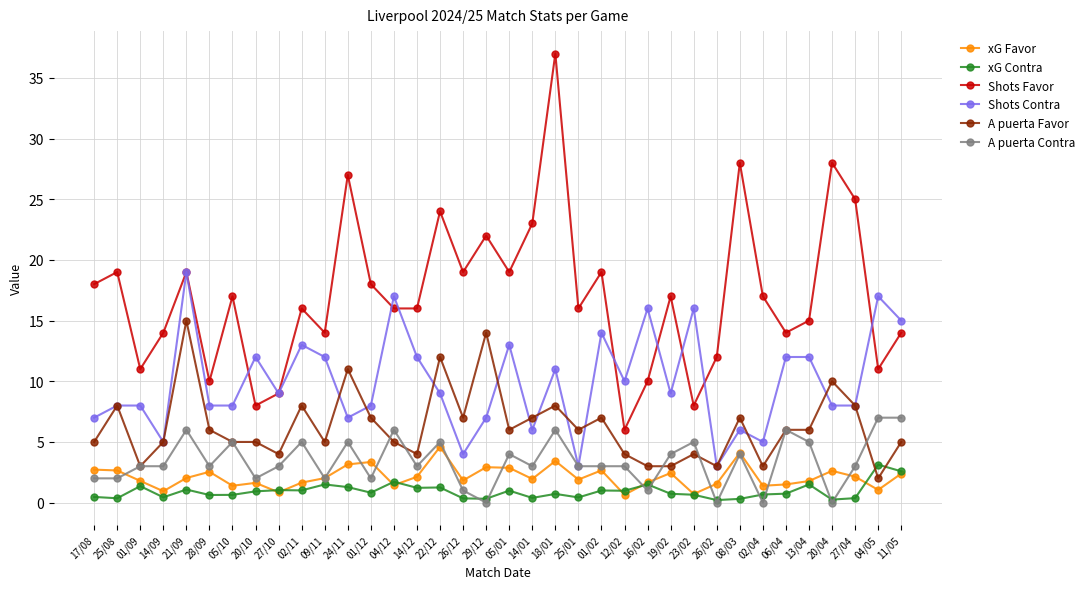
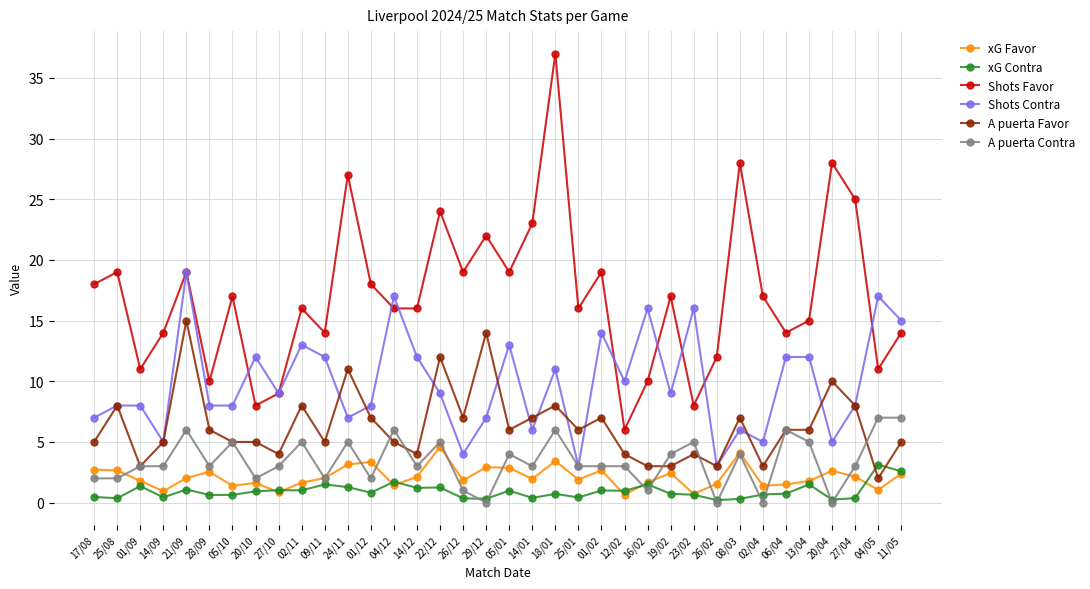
Shots Contra, 20/04: 8 -> 5
